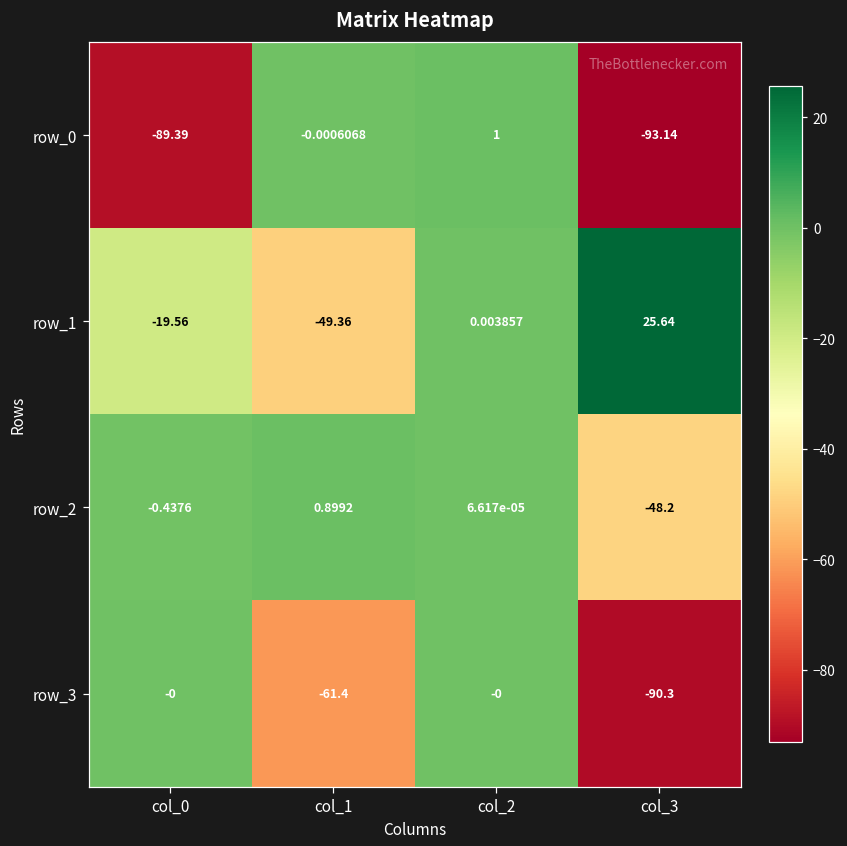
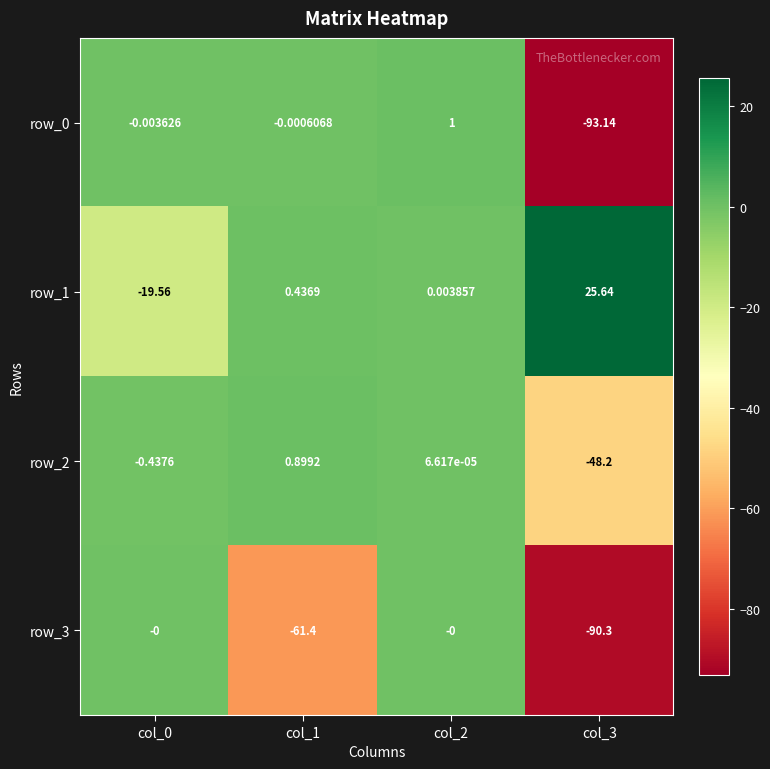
row_0, col_0: -89.39 -> -0.003626
row_1, col_1: -49.36 -> 0.4369
